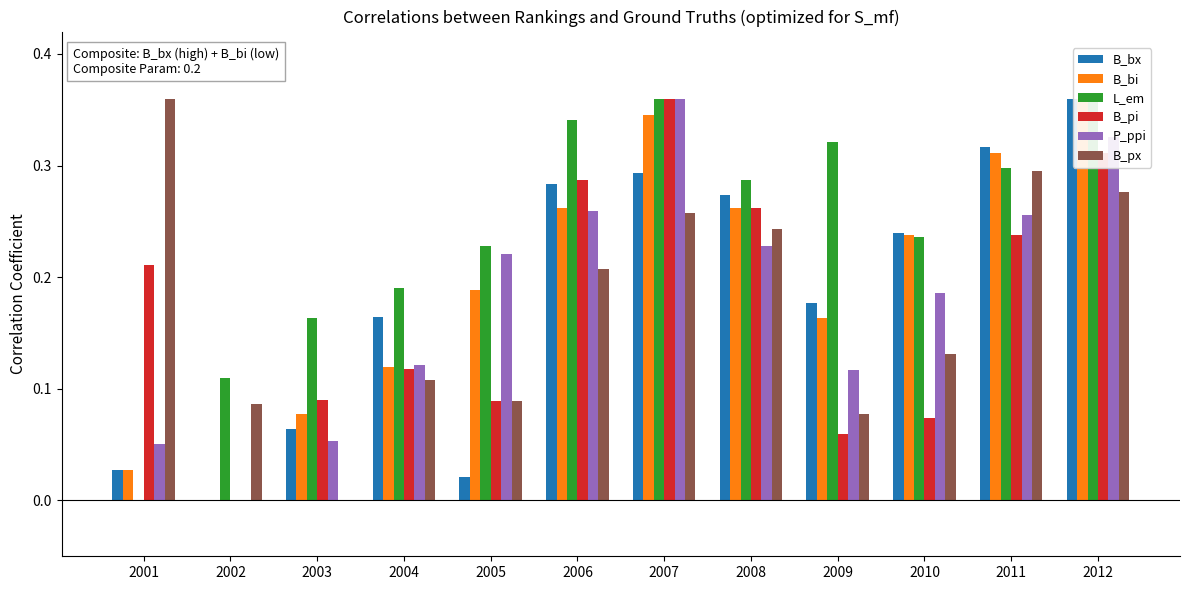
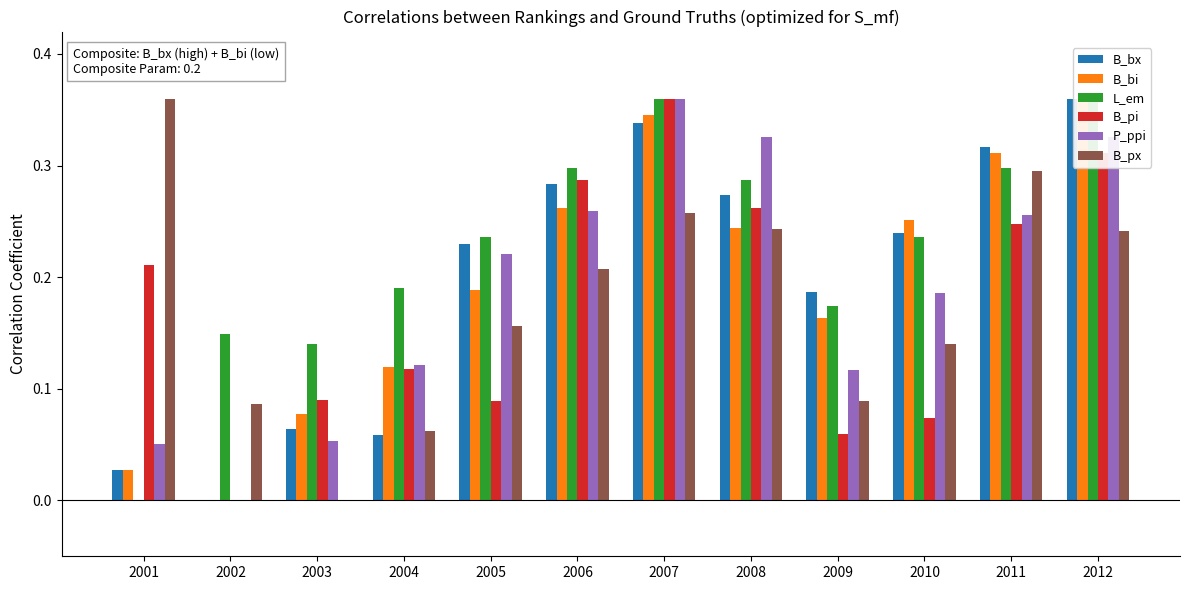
L_em, 2002: 0.109 -> 0.149
L_em, 2003: 0.163 -> 0.140
B_bx, 2004: 0.165 -> 0.059
B_px, 2004: 0.108 -> 0.062
B_bx, 2005: 0.021 -> 0.230
L_em, 2005: 0.228 -> 0.236
B_px, 2005: 0.089 -> 0.157
L_em, 2006: 0.340 -> 0.298
B_bx, 2007: 0.294 -> 0.338
B_bi, 2008: 0.262 -> 0.244
P_ppi, 2008: 0.228 -> 0.325
B_bx, 2009: 0.177 -> 0.187
L_em, 2009: 0.321 -> 0.174
B_px, 2009: 0.077 -> 0.089
B_bi, 2010: 0.237 -> 0.251
B_px, 2010: 0.131 -> 0.140
B_pi, 2011: 0.238 -> 0.248
B_px, 2012: 0.276 -> 0.241
